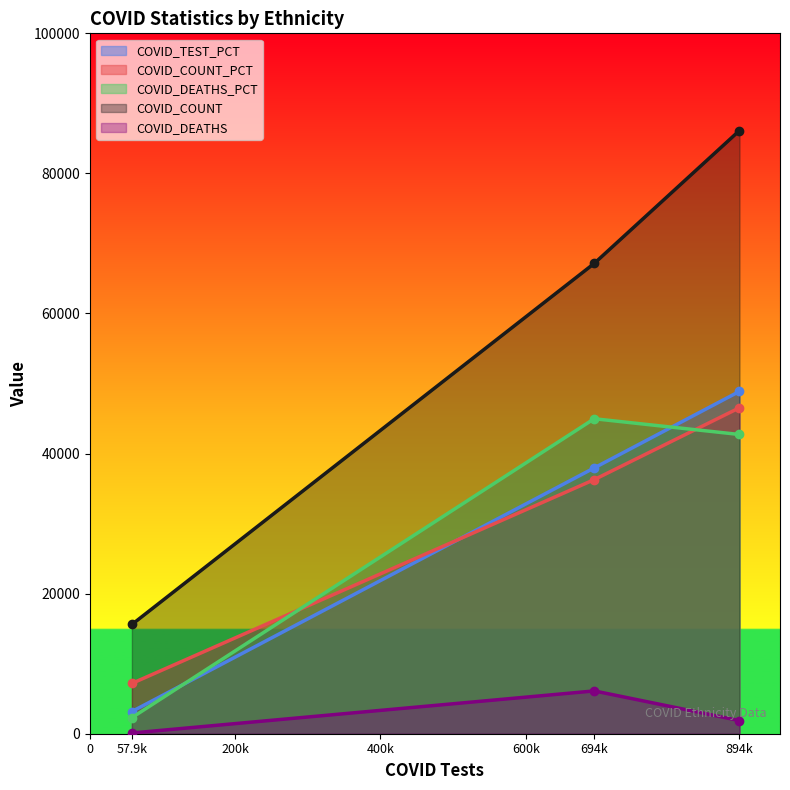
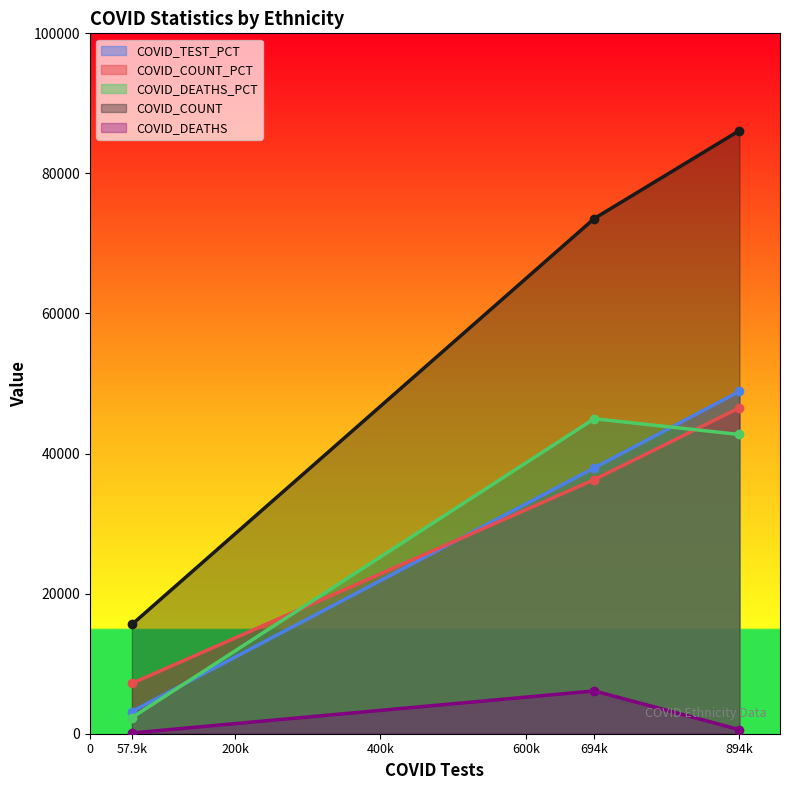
COVID_COUNT, 694k: 67000 -> 74000
COVID_DEATHS, 894k: 2000 -> 1000
